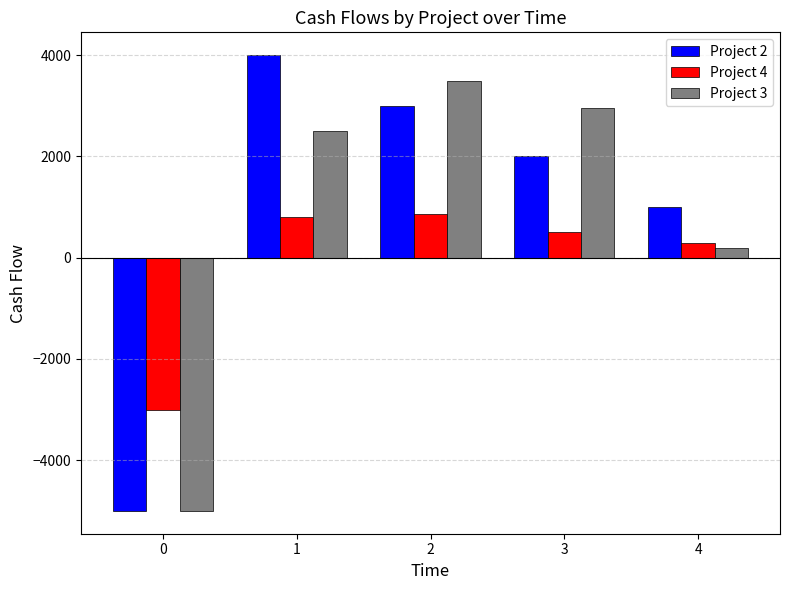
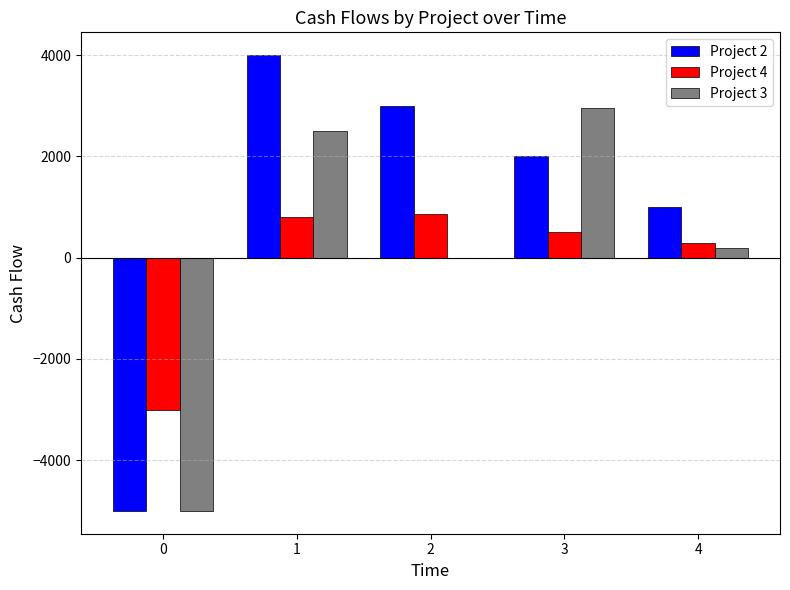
Project 3, 2: 3500 -> 0
